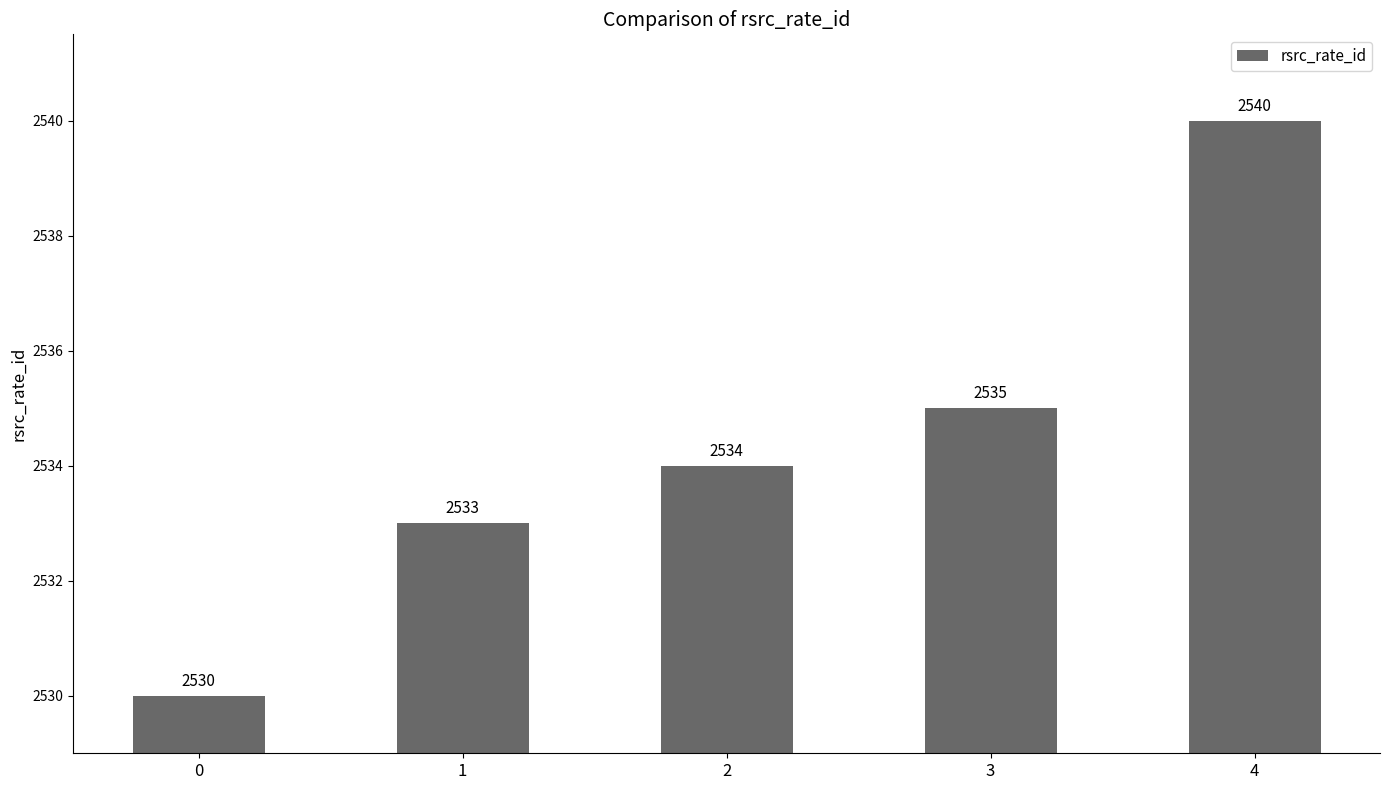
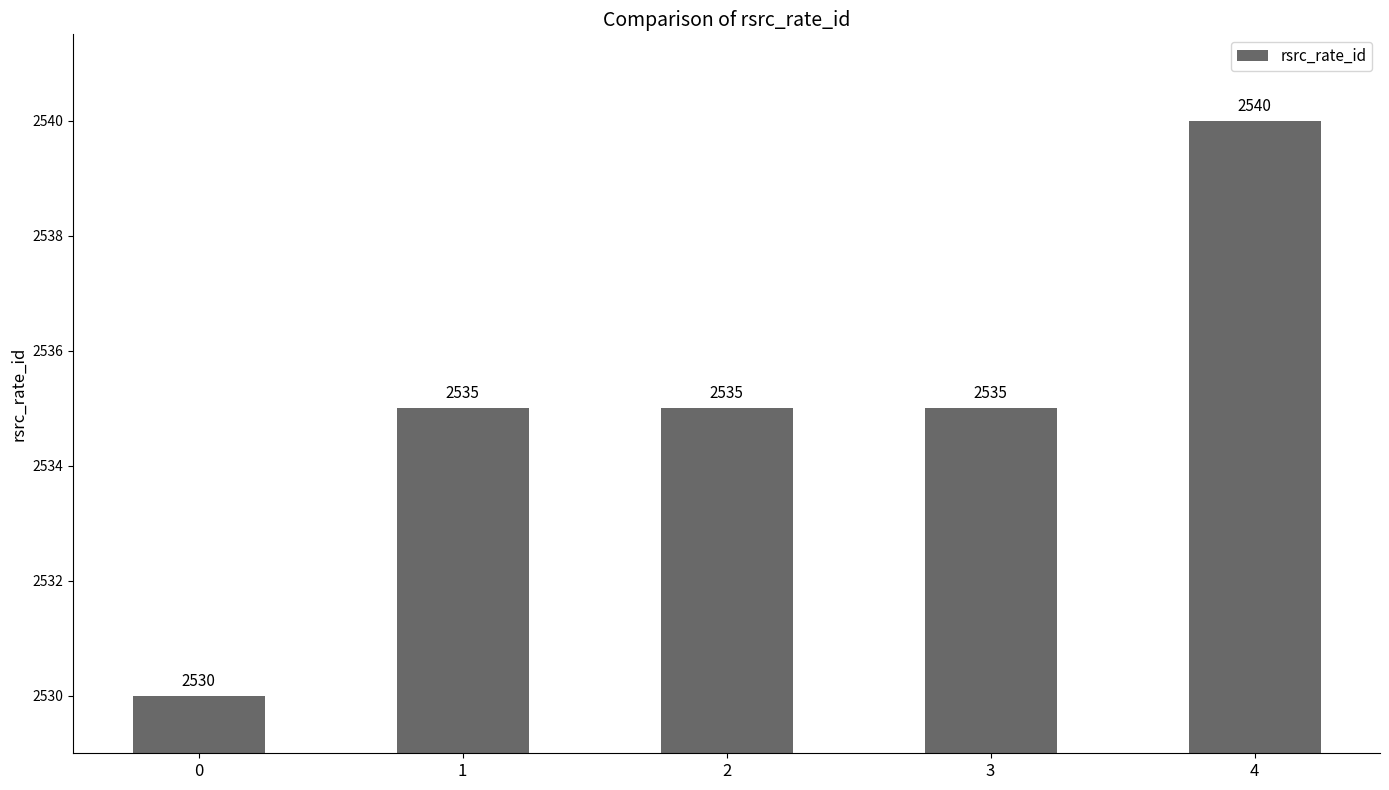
1: 2533 -> 2535
2: 2534 -> 2535
